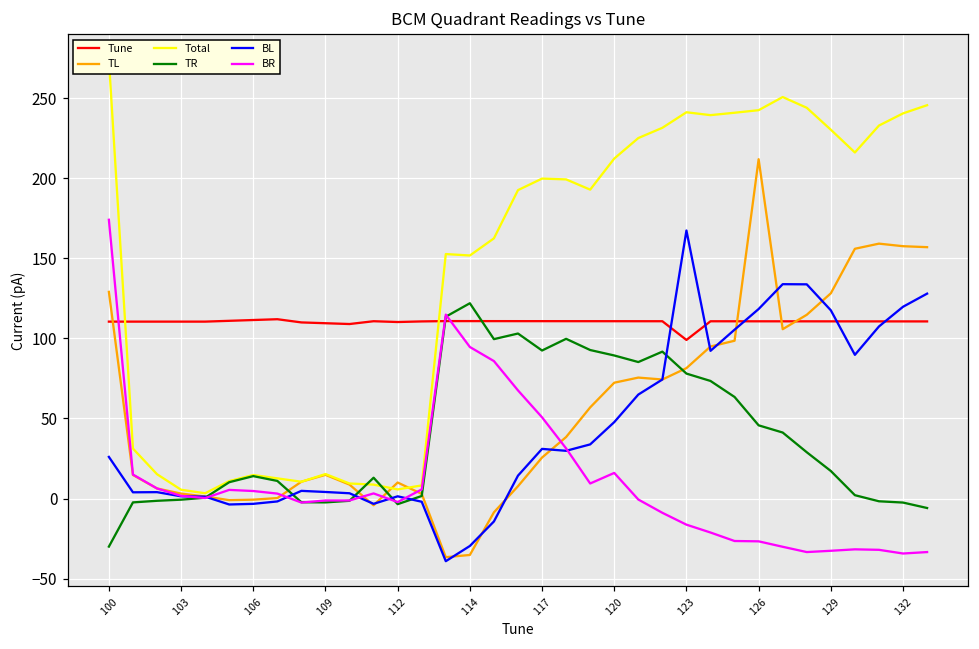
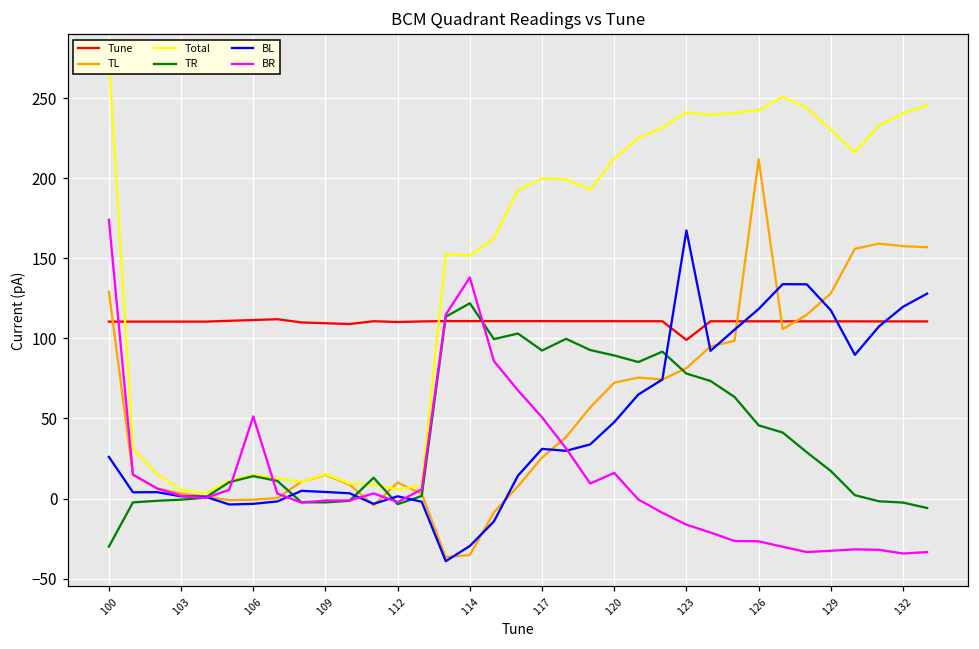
BR, 106: 5 -> 51
BR, 114: 95 -> 138
